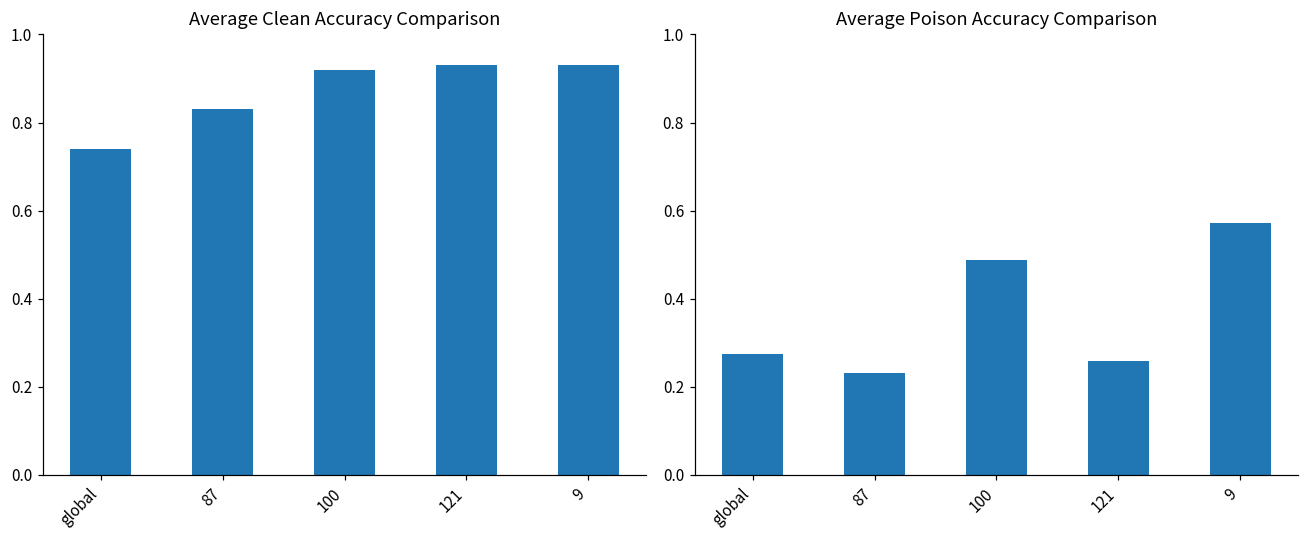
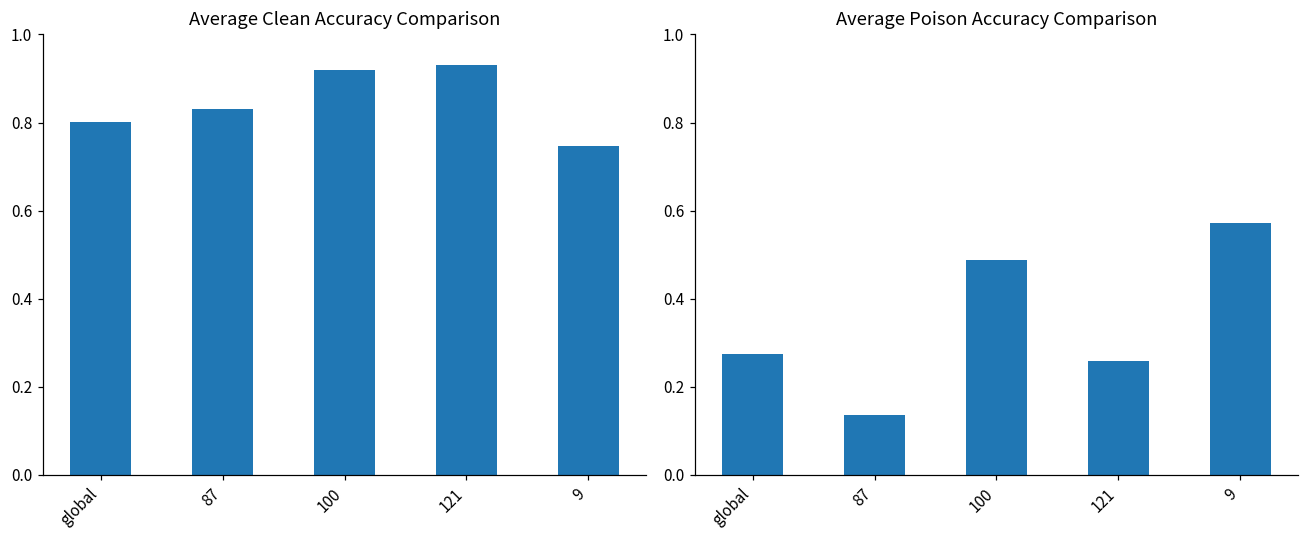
Average Clean Accuracy Comparison, global: 0.74 -> 0.80
Average Clean Accuracy Comparison, 9: 0.93 -> 0.75
Average Poison Accuracy Comparison, 87: 0.23 -> 0.14
